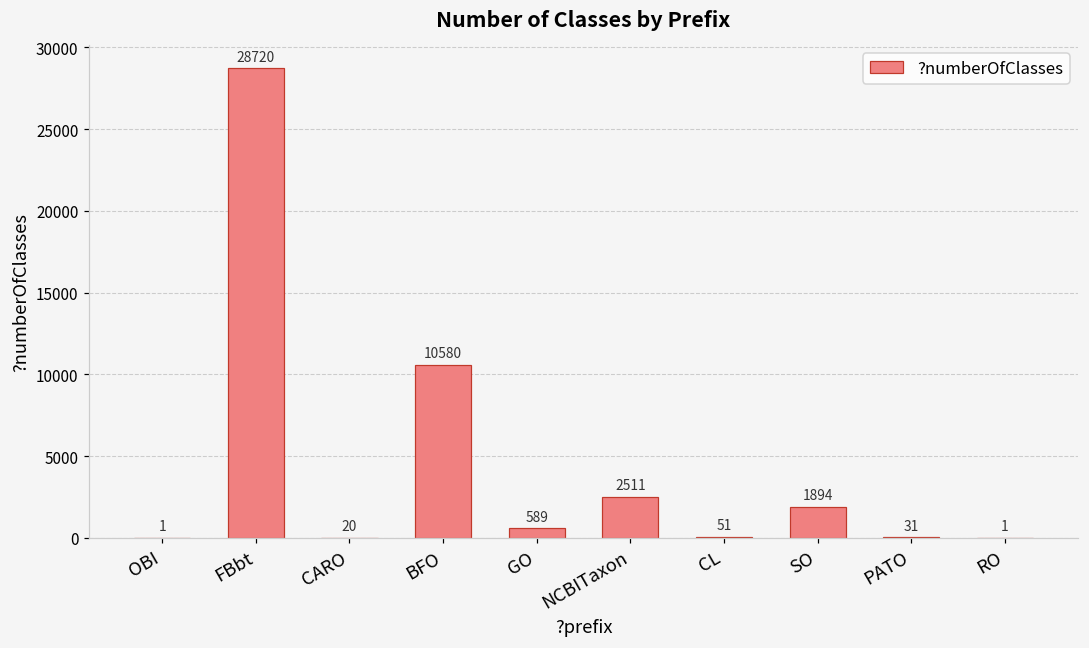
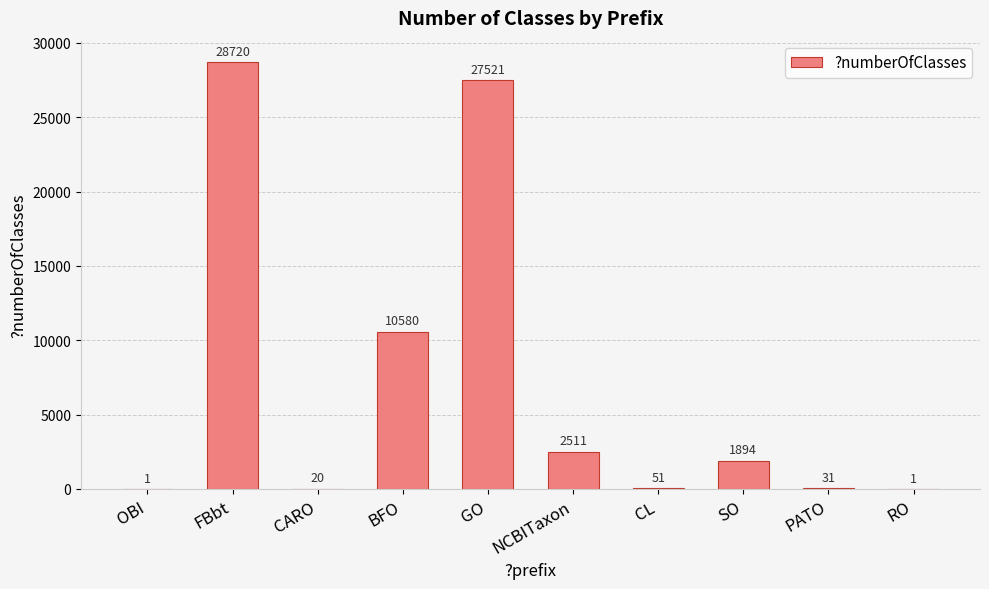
GO: 589 -> 27521
